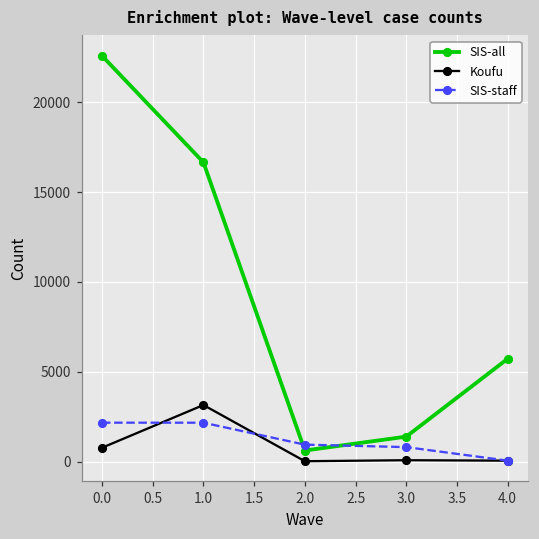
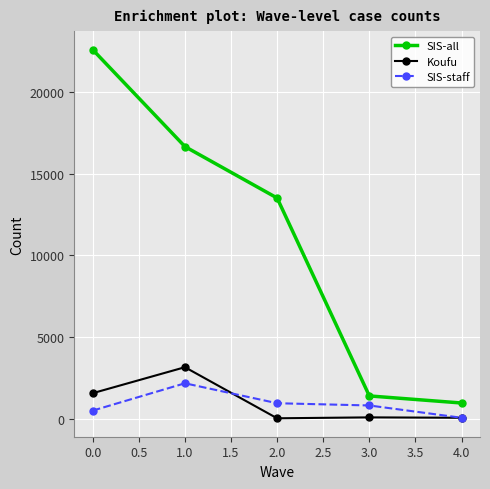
Koufu, 0.0: 800 -> 1600
SIS-staff, 0.0: 2200 -> 500
SIS-all, 2.0: 600 -> 13500
SIS-all, 4.0: 5700 -> 1000
